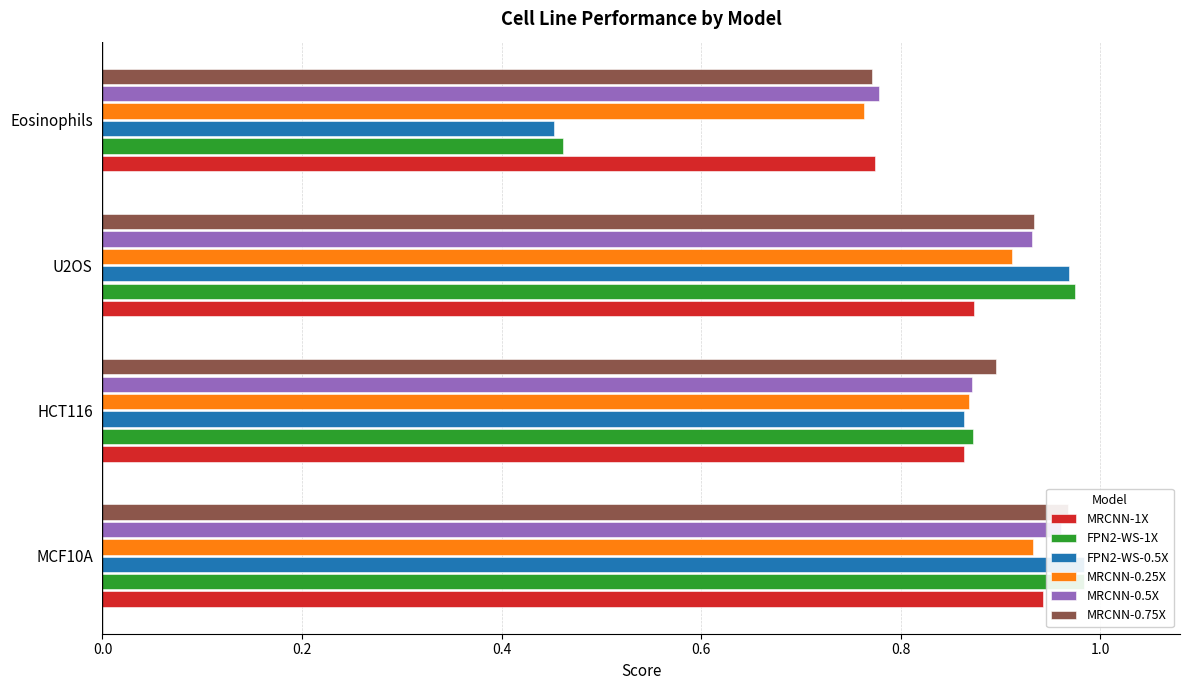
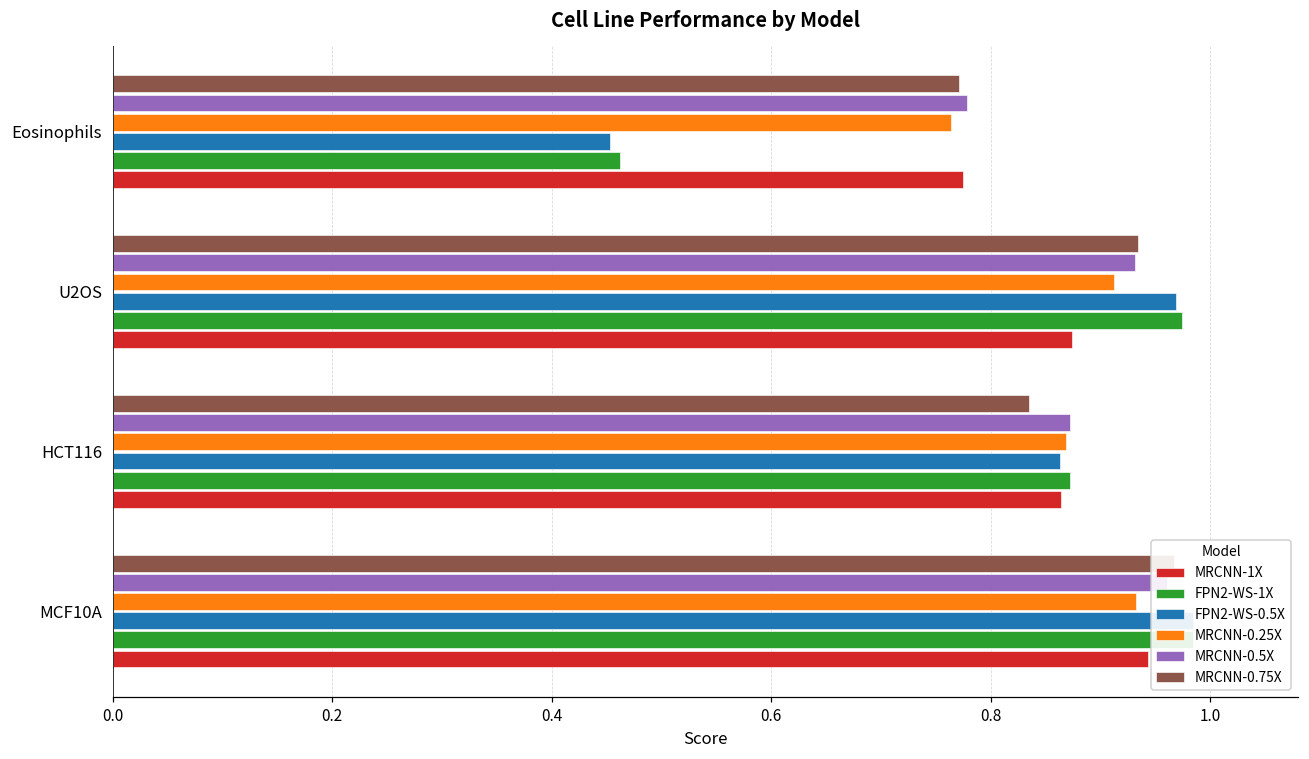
MRCNN-0.75X, HCT116: 0.90 -> 0.83
